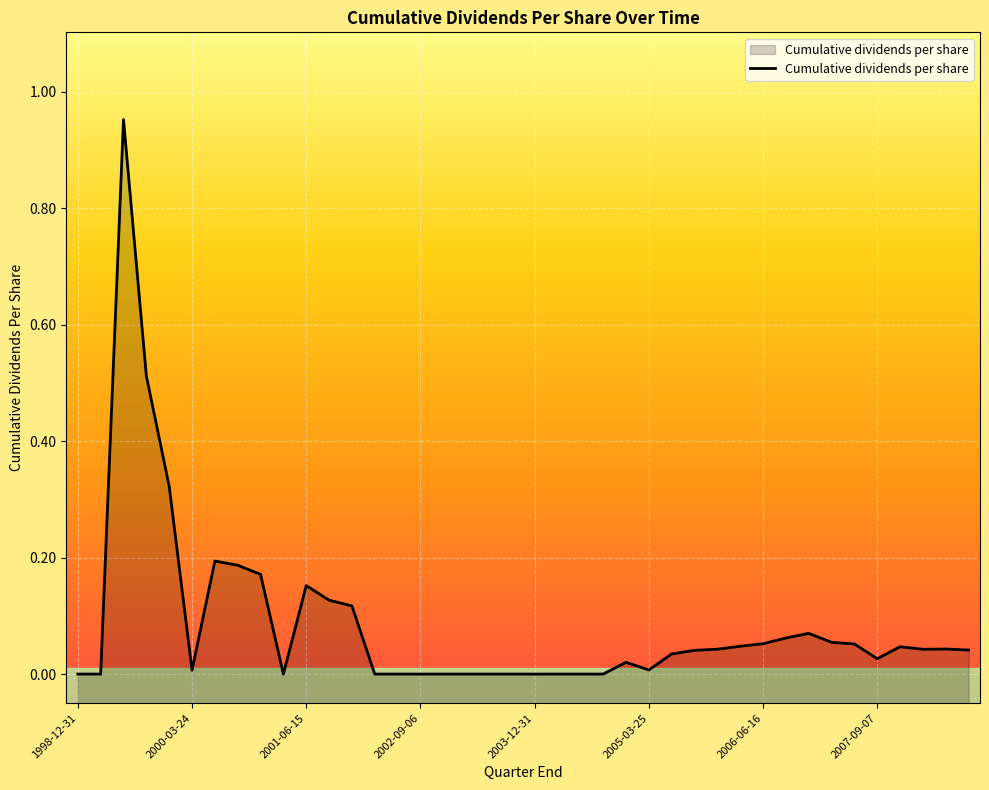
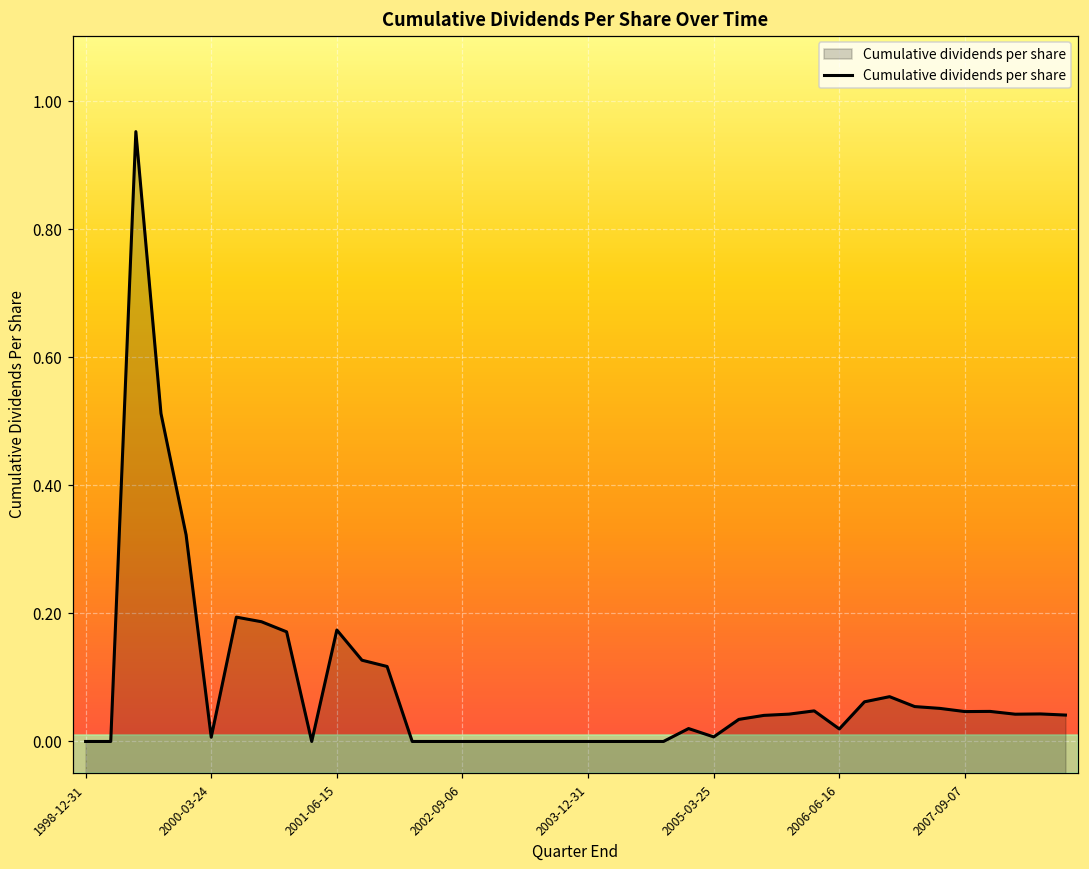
2001-06-15: 0.15 -> 0.17
2006-06-16: 0.05 -> 0.02
2007-09-07: 0.03 -> 0.05
